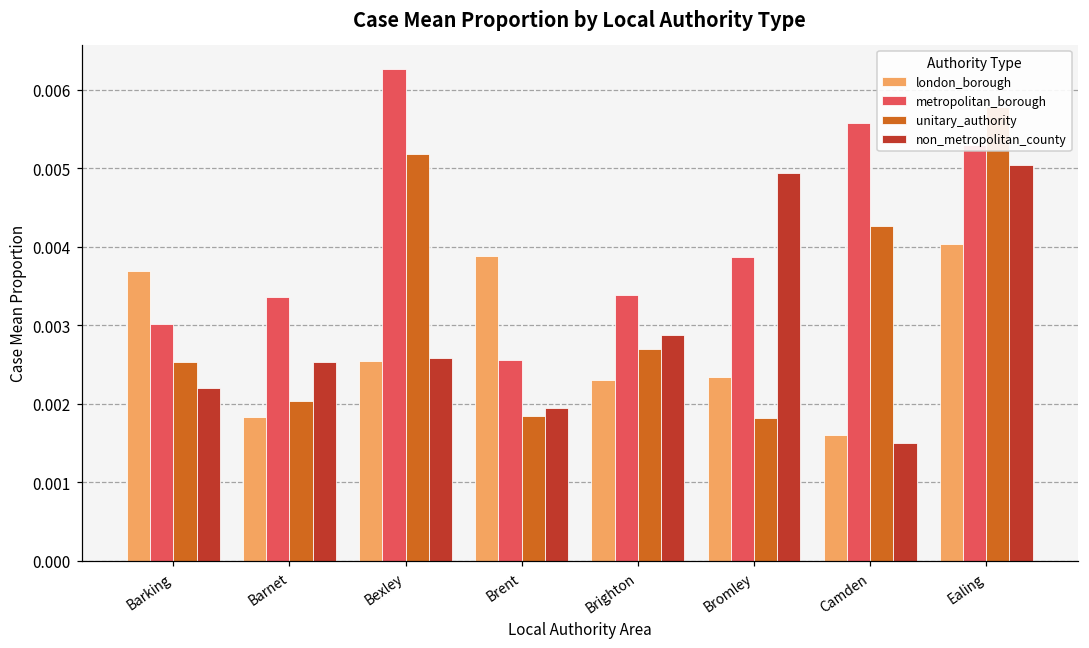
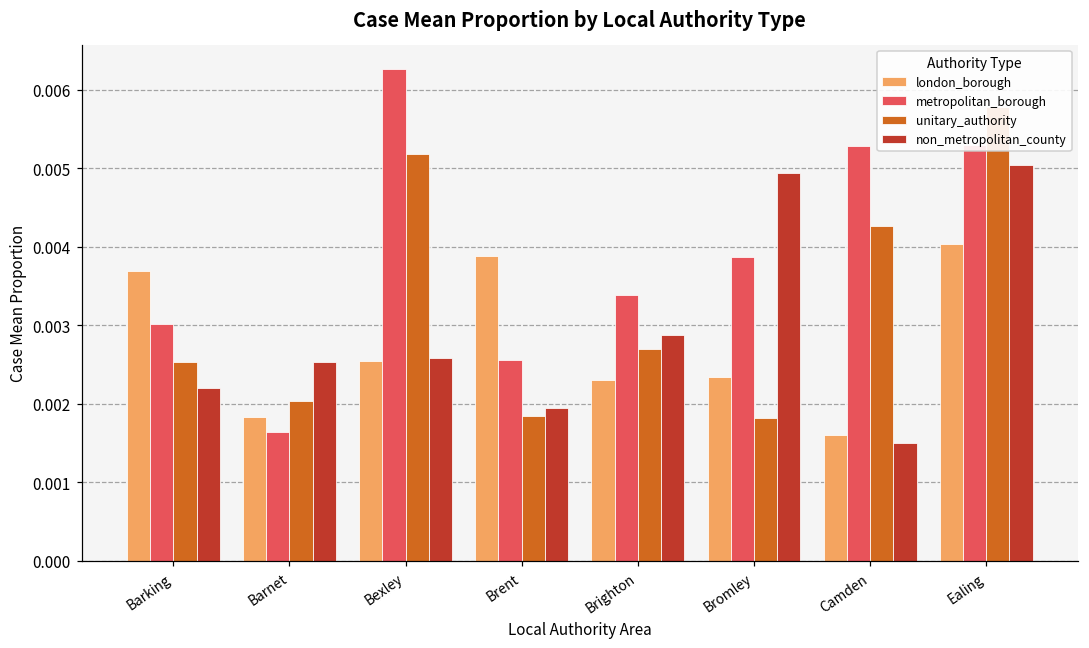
metropolitan_borough, Barnet: 0.0034 -> 0.0016
metropolitan_borough, Camden: 0.0056 -> 0.0053
